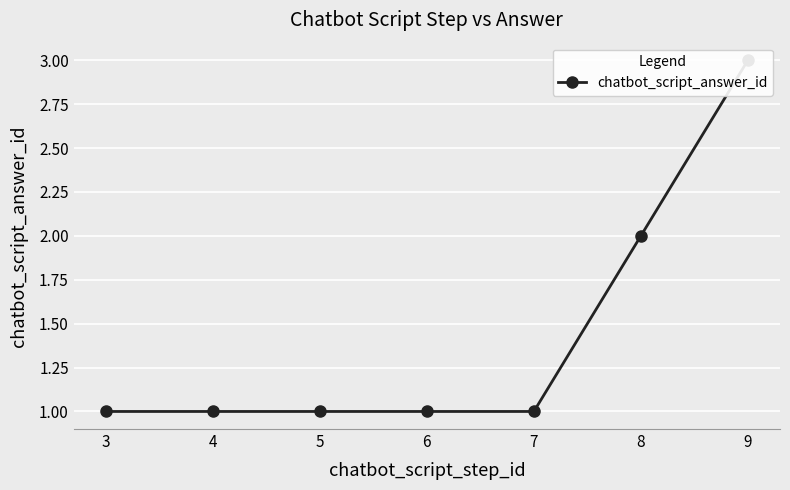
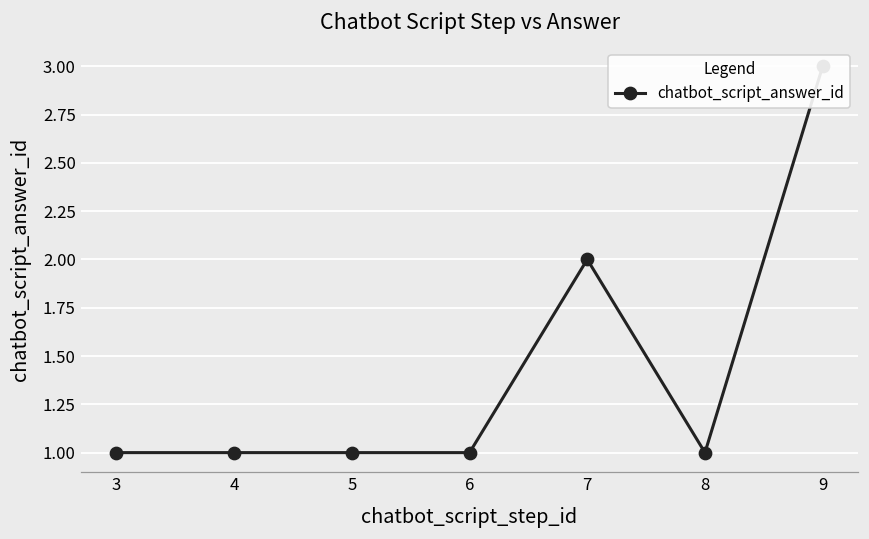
7: 1 -> 2
8: 2 -> 1
